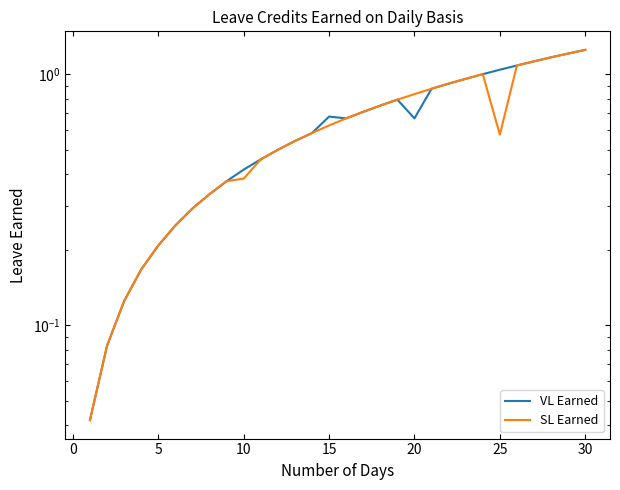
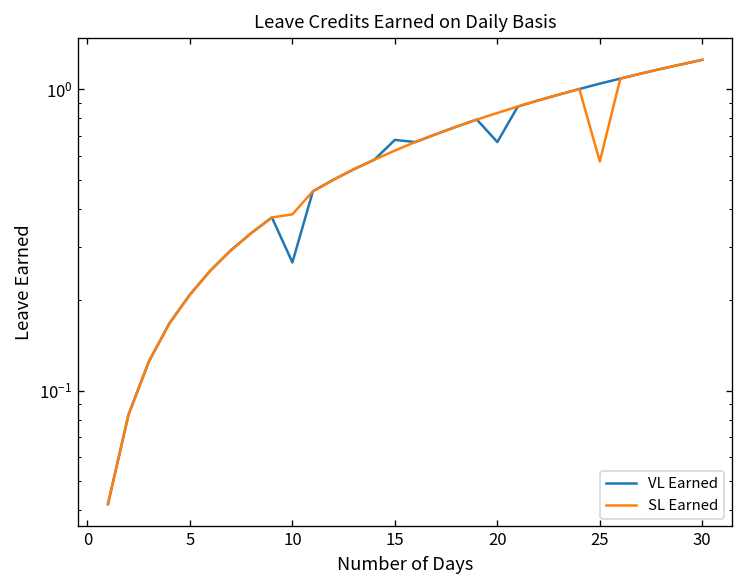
VL Earned, 10: 0.42 -> 0.27
